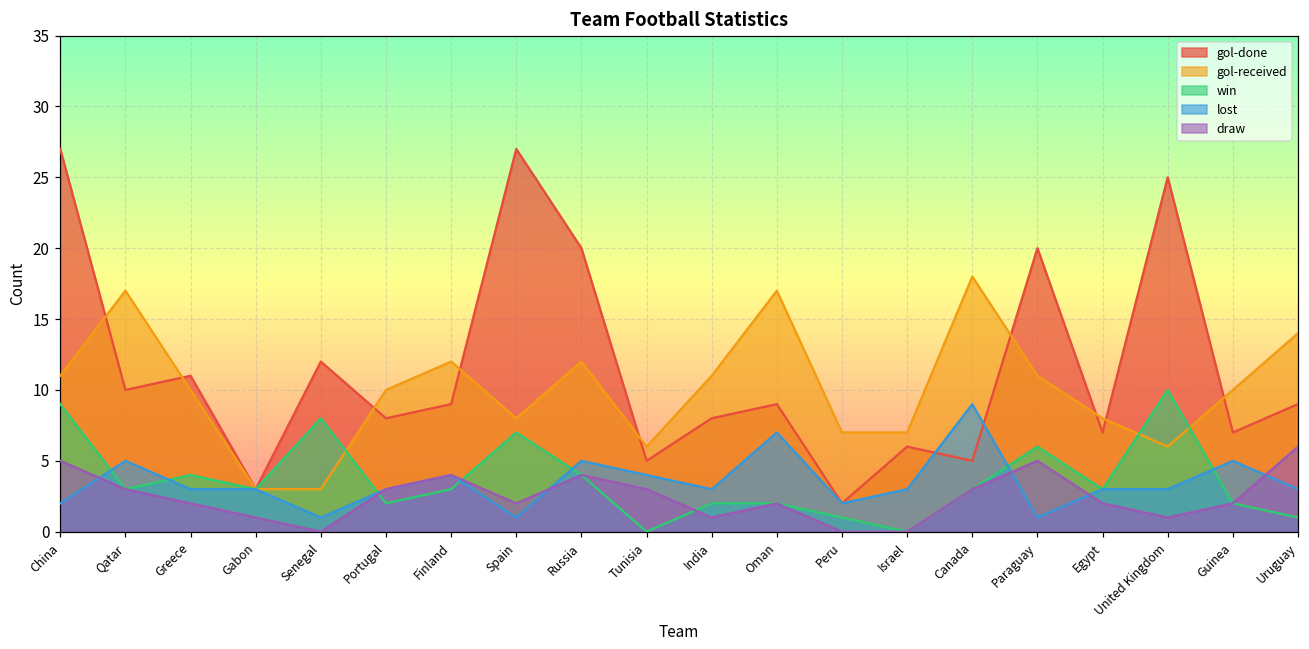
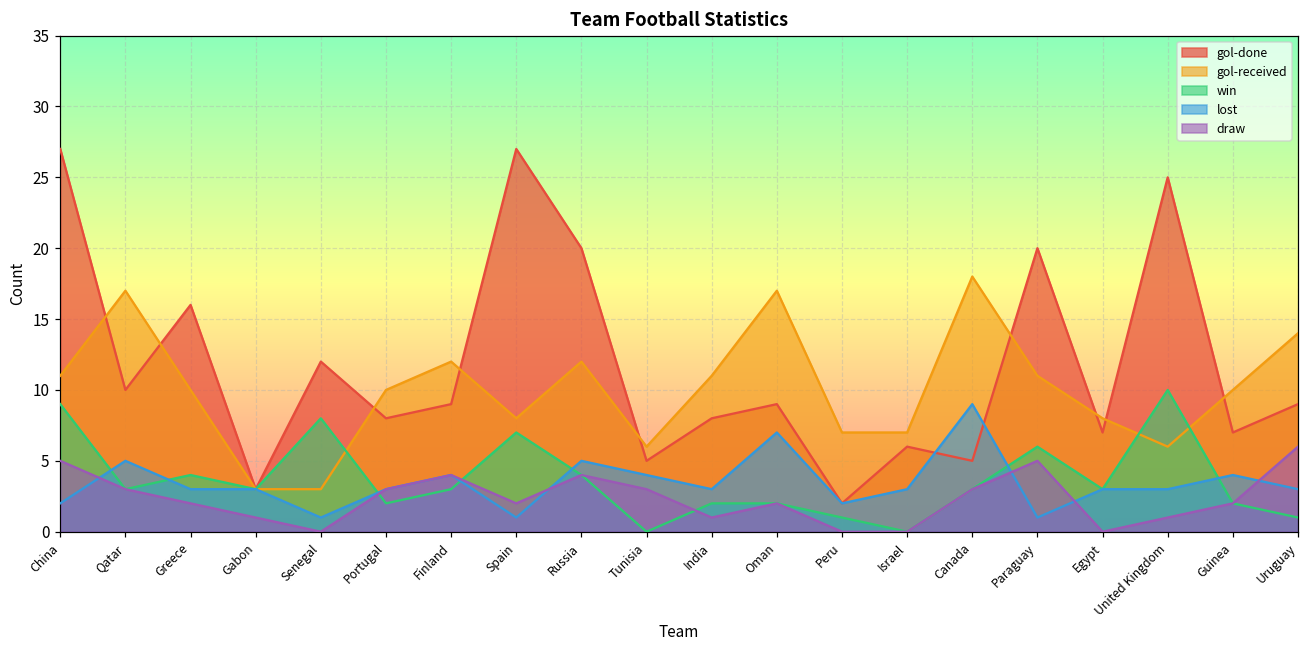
gol-done, Greece: 11 -> 16
draw, Egypt: 2 -> 0
lost, Guinea: 5 -> 4
